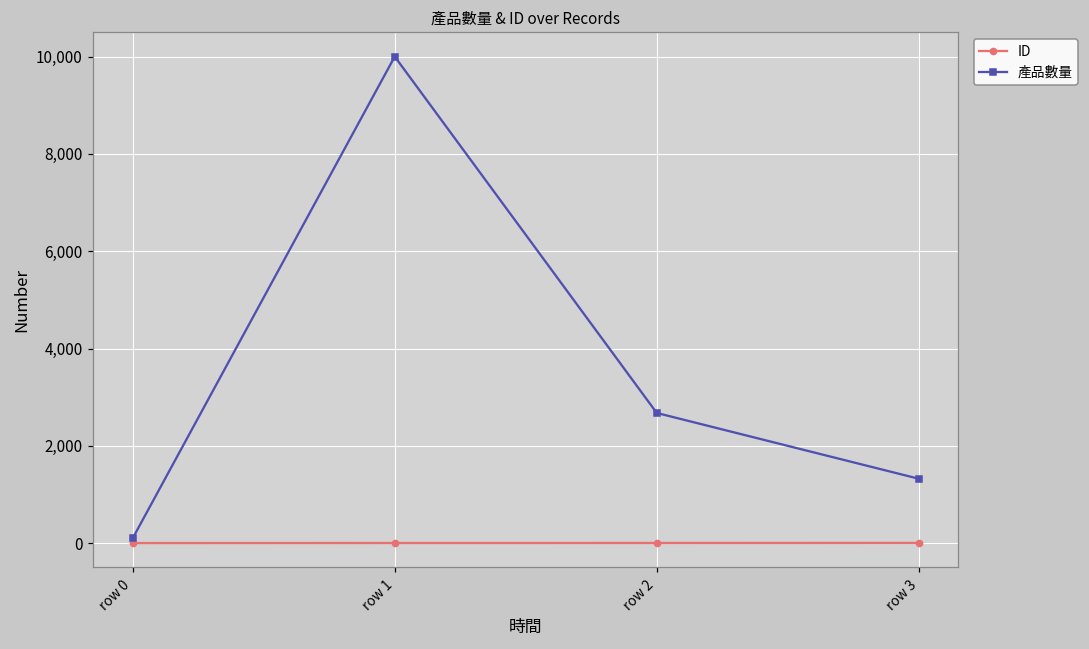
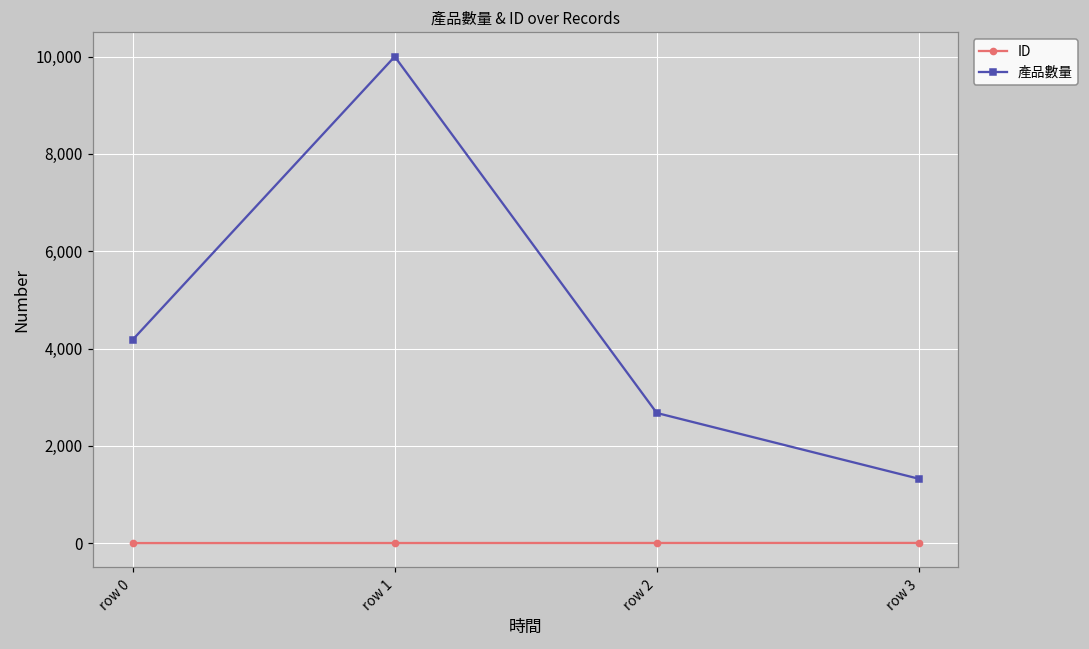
產品數量, row 0: 100 -> 4,200
